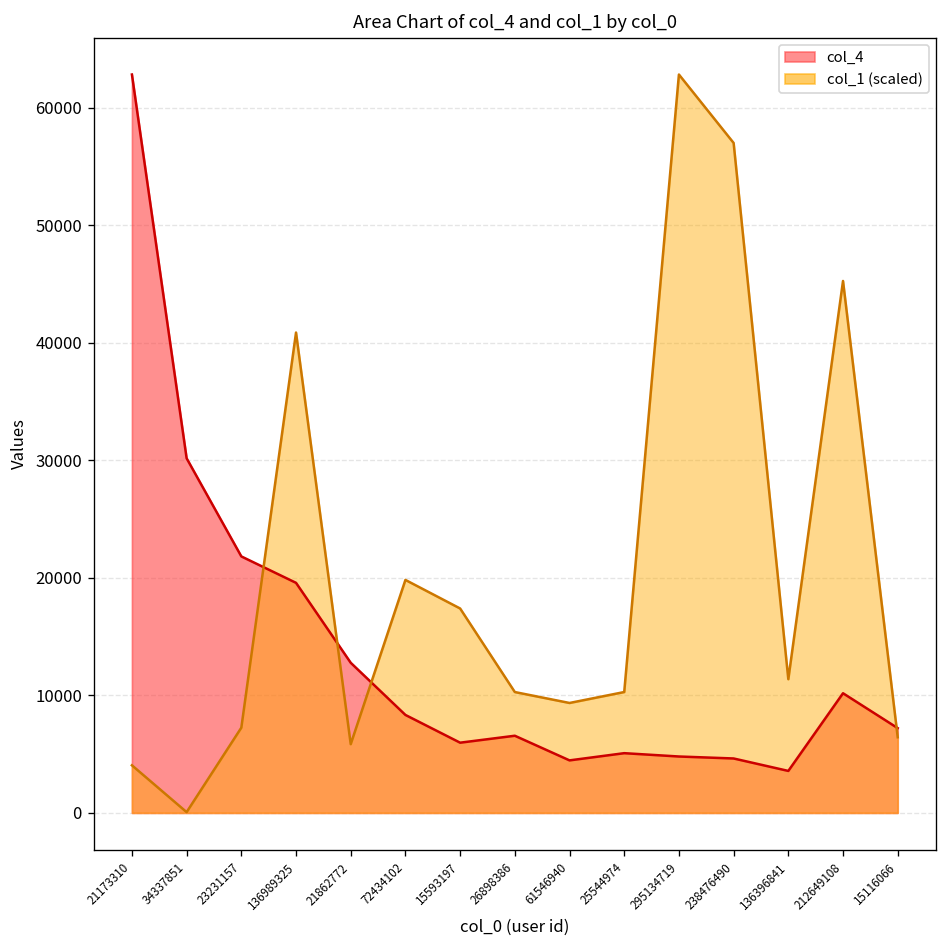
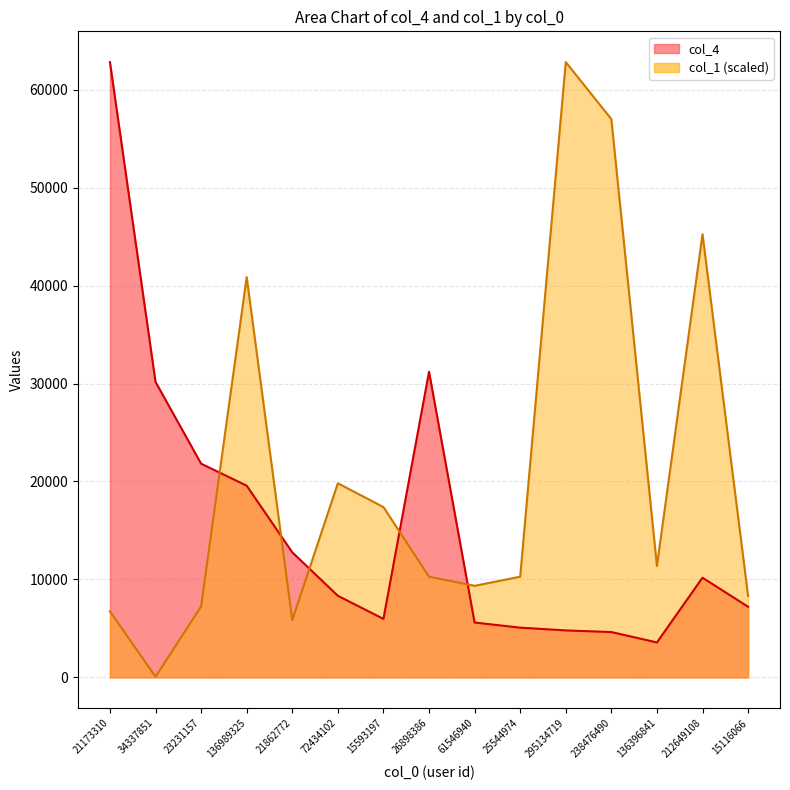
col_1 (scaled), 21173310: 4000 -> 7000
col_4, 26898386: 7000 -> 31000
col_4, 61546940: 4000 -> 6000
col_1 (scaled), 15116066: 6000 -> 8000
